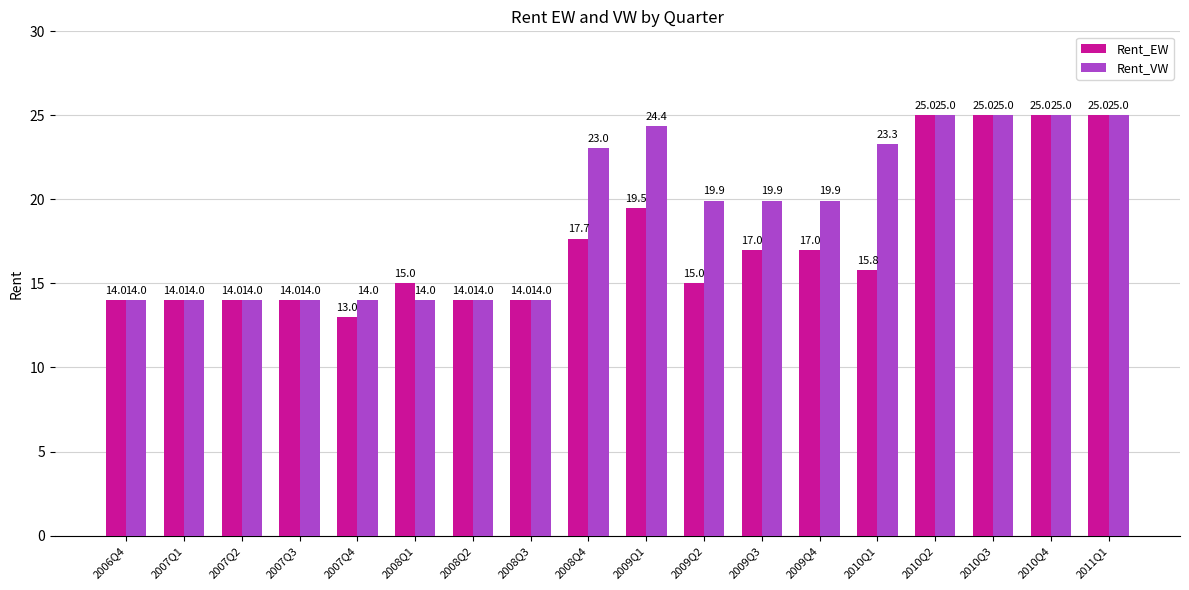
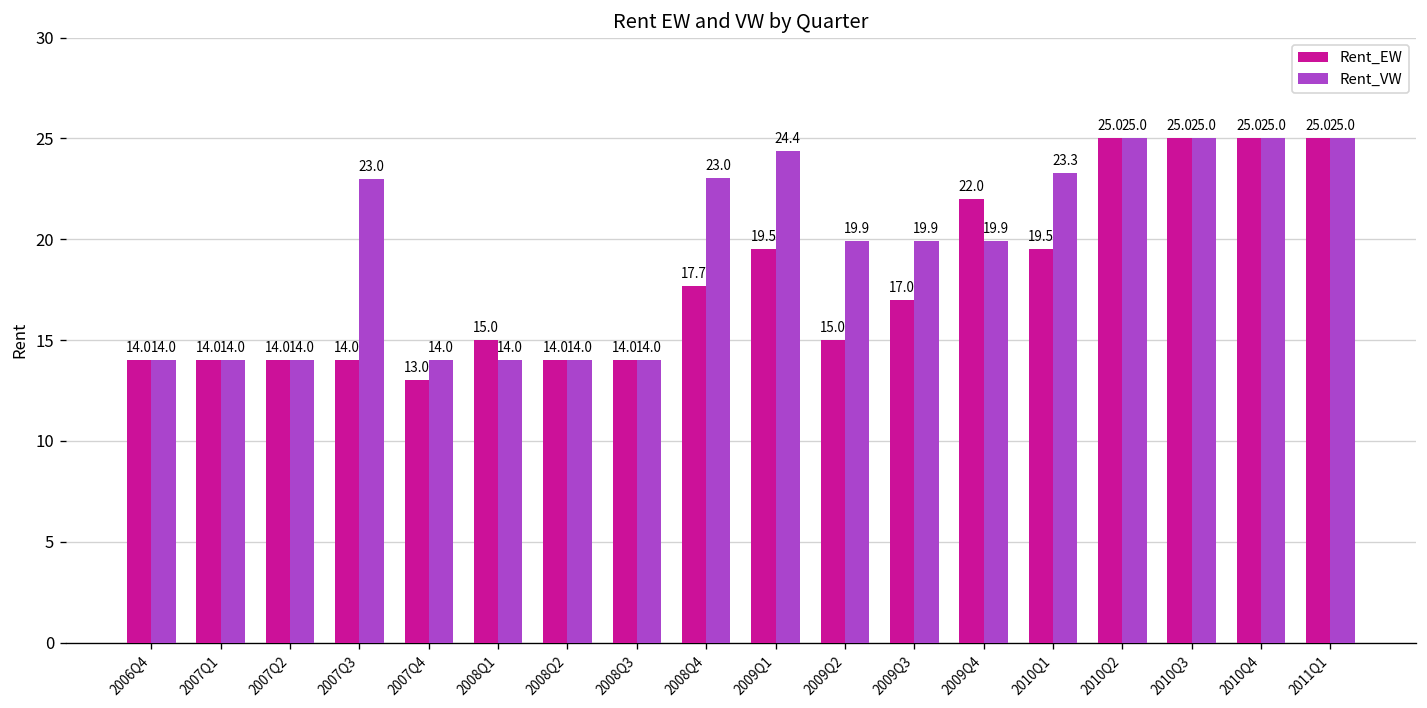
Rent_VW, 2007Q3: 14.0 -> 23.0
Rent_EW, 2009Q4: 17.0 -> 22.0
Rent_EW, 2010Q1: 15.8 -> 19.5
